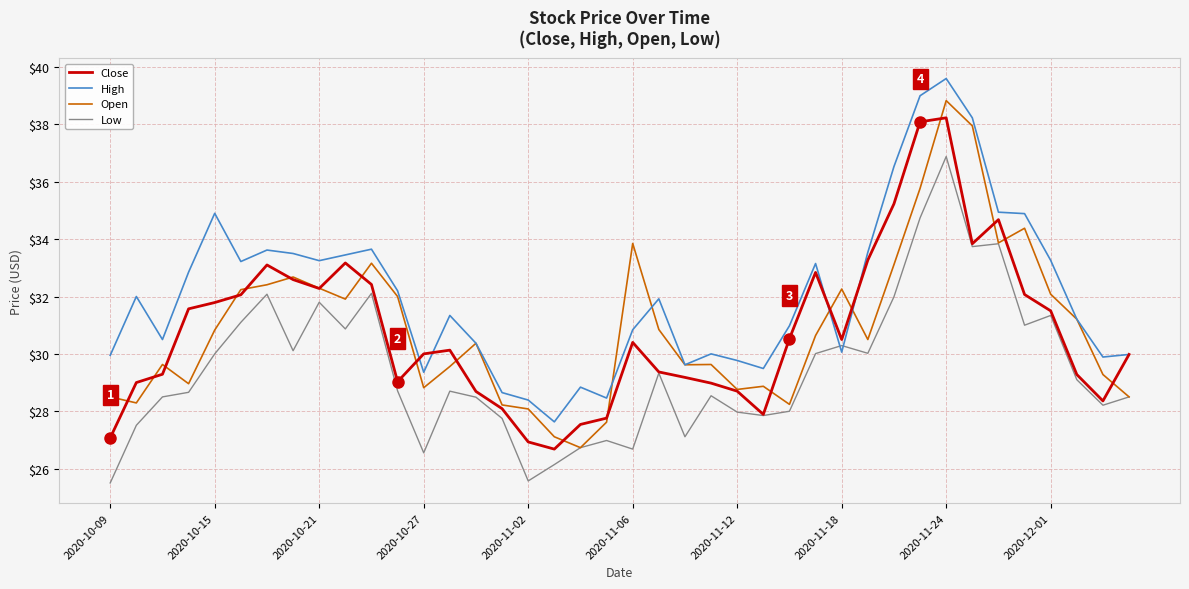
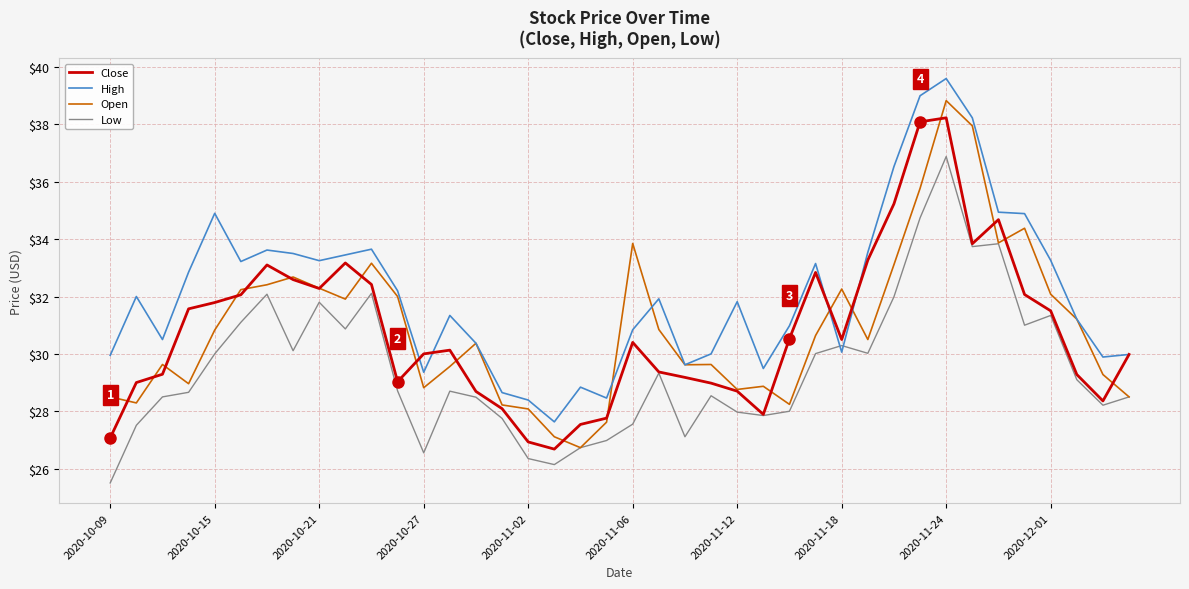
Low, 2020-11-02: $25.6 -> $26.4
Low, 2020-11-06: $26.7 -> $27.6
High, 2020-11-12: $29.8 -> $31.8
